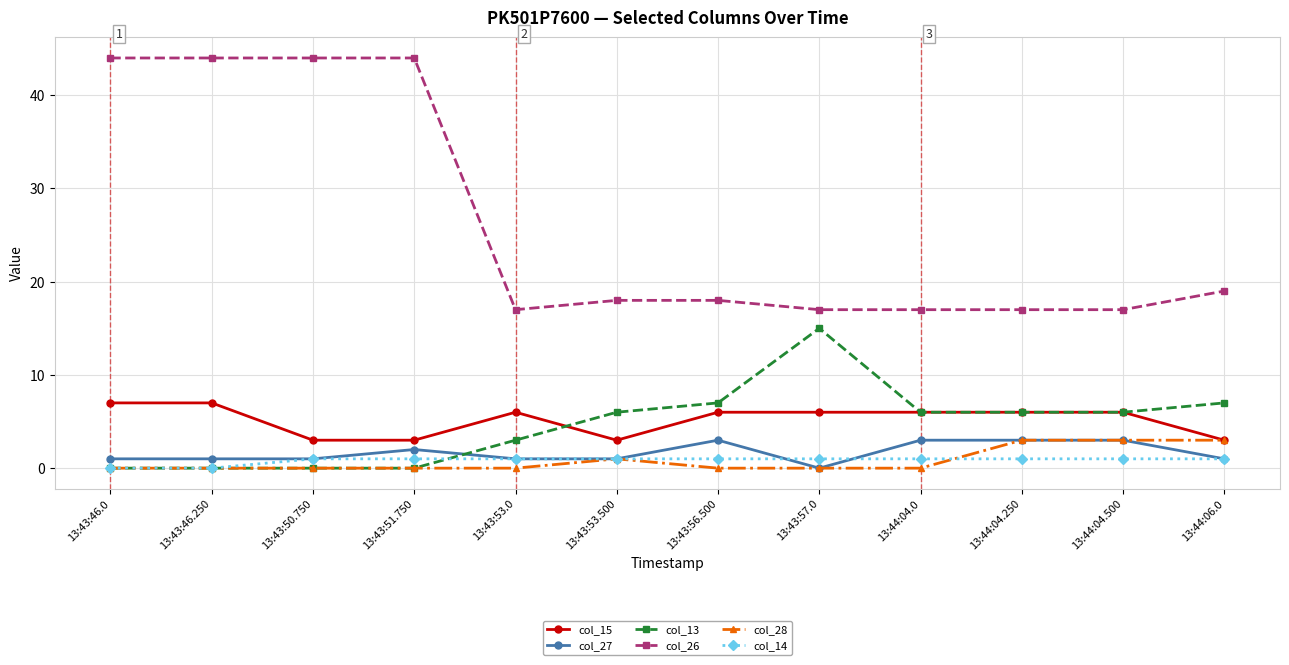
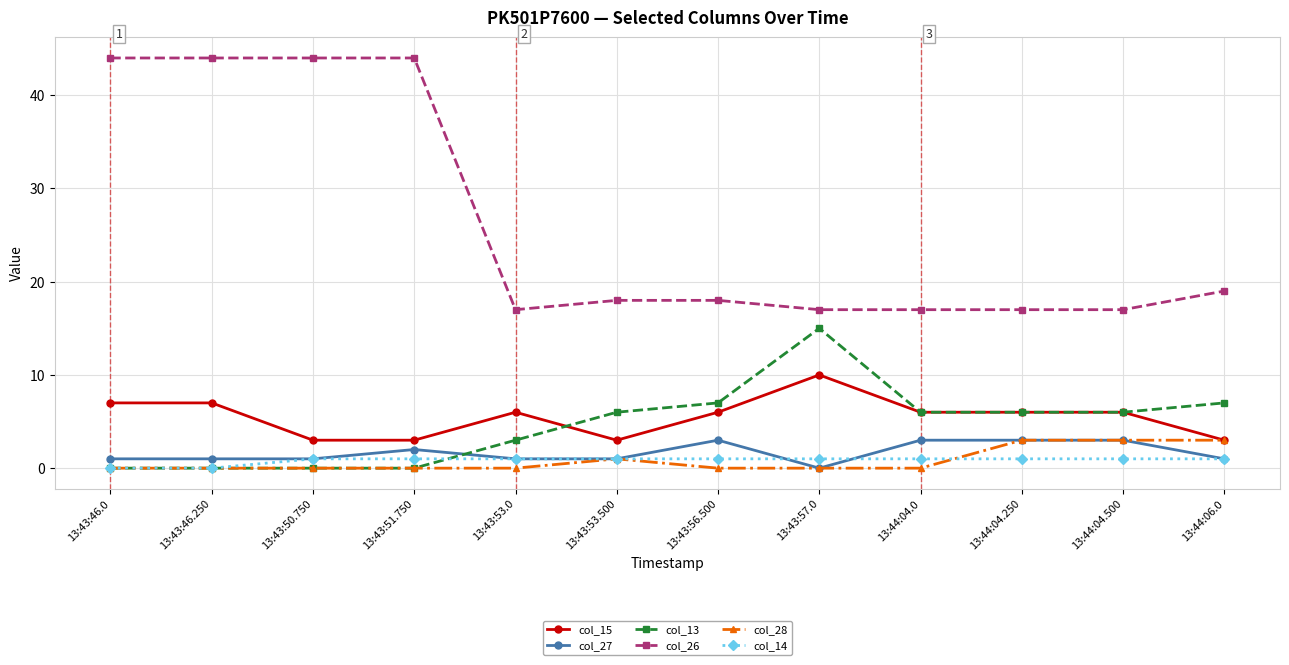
col_15, 13:43:57.0: 6 -> 10
